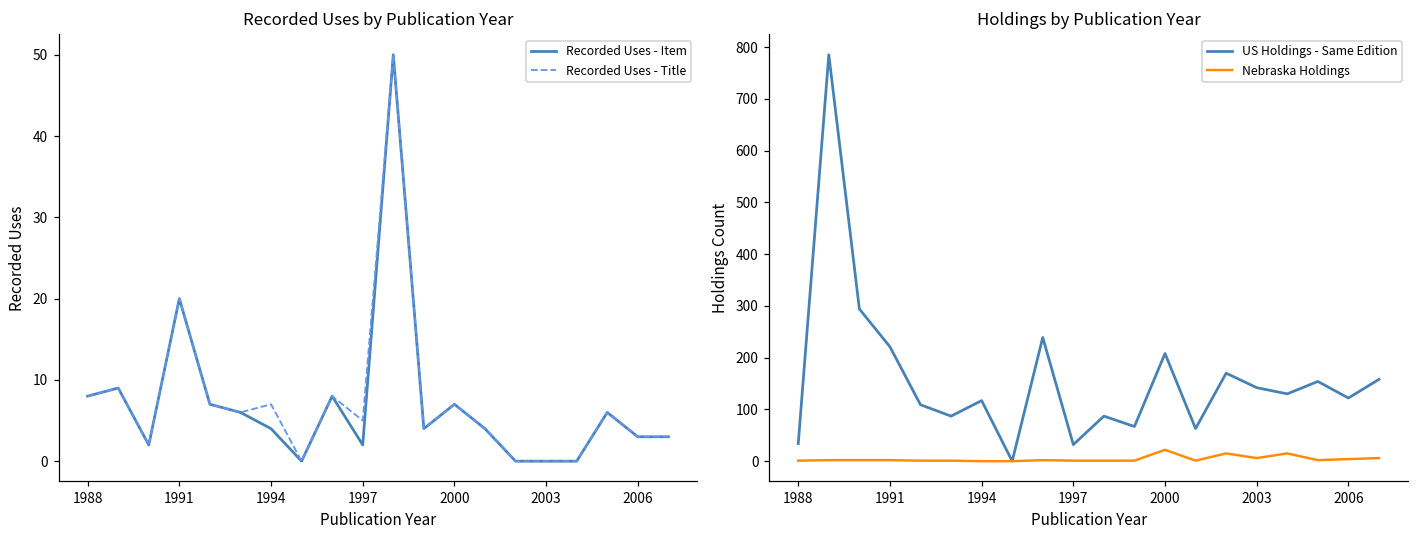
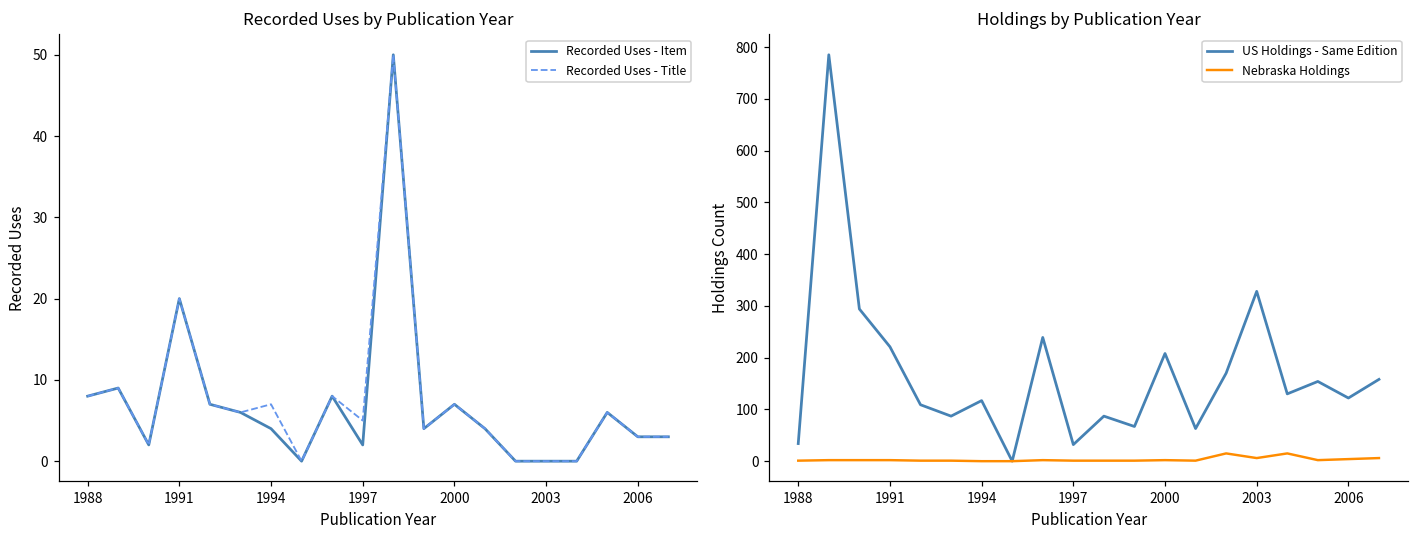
Holdings by Publication Year, Nebraska Holdings, 2000: 20 -> 0
Holdings by Publication Year, US Holdings - Same Edition, 2003: 140 -> 330
